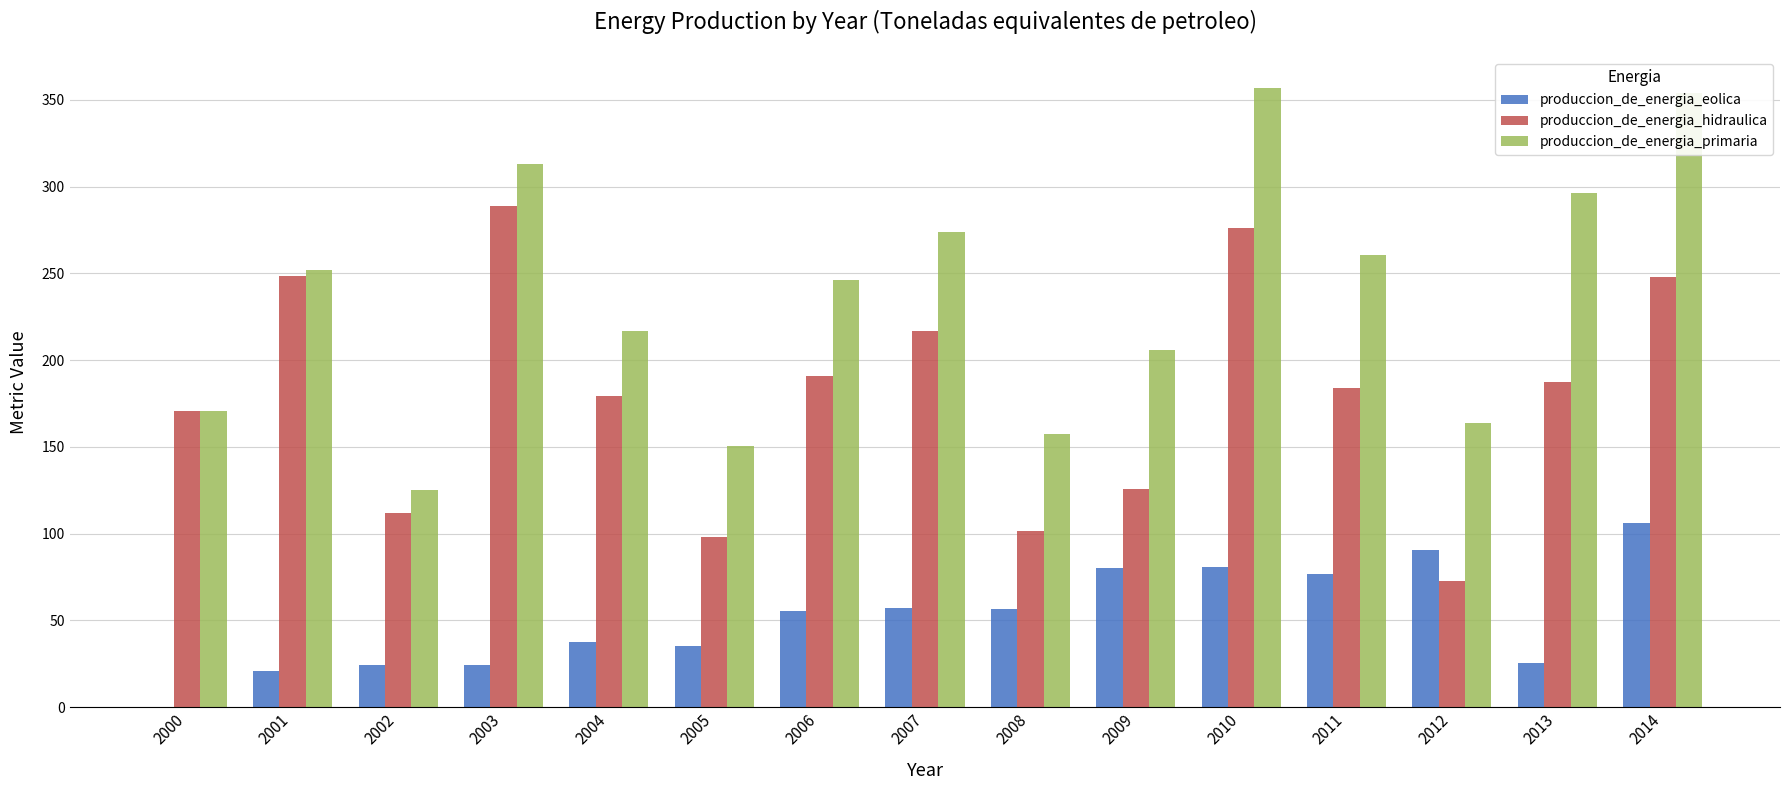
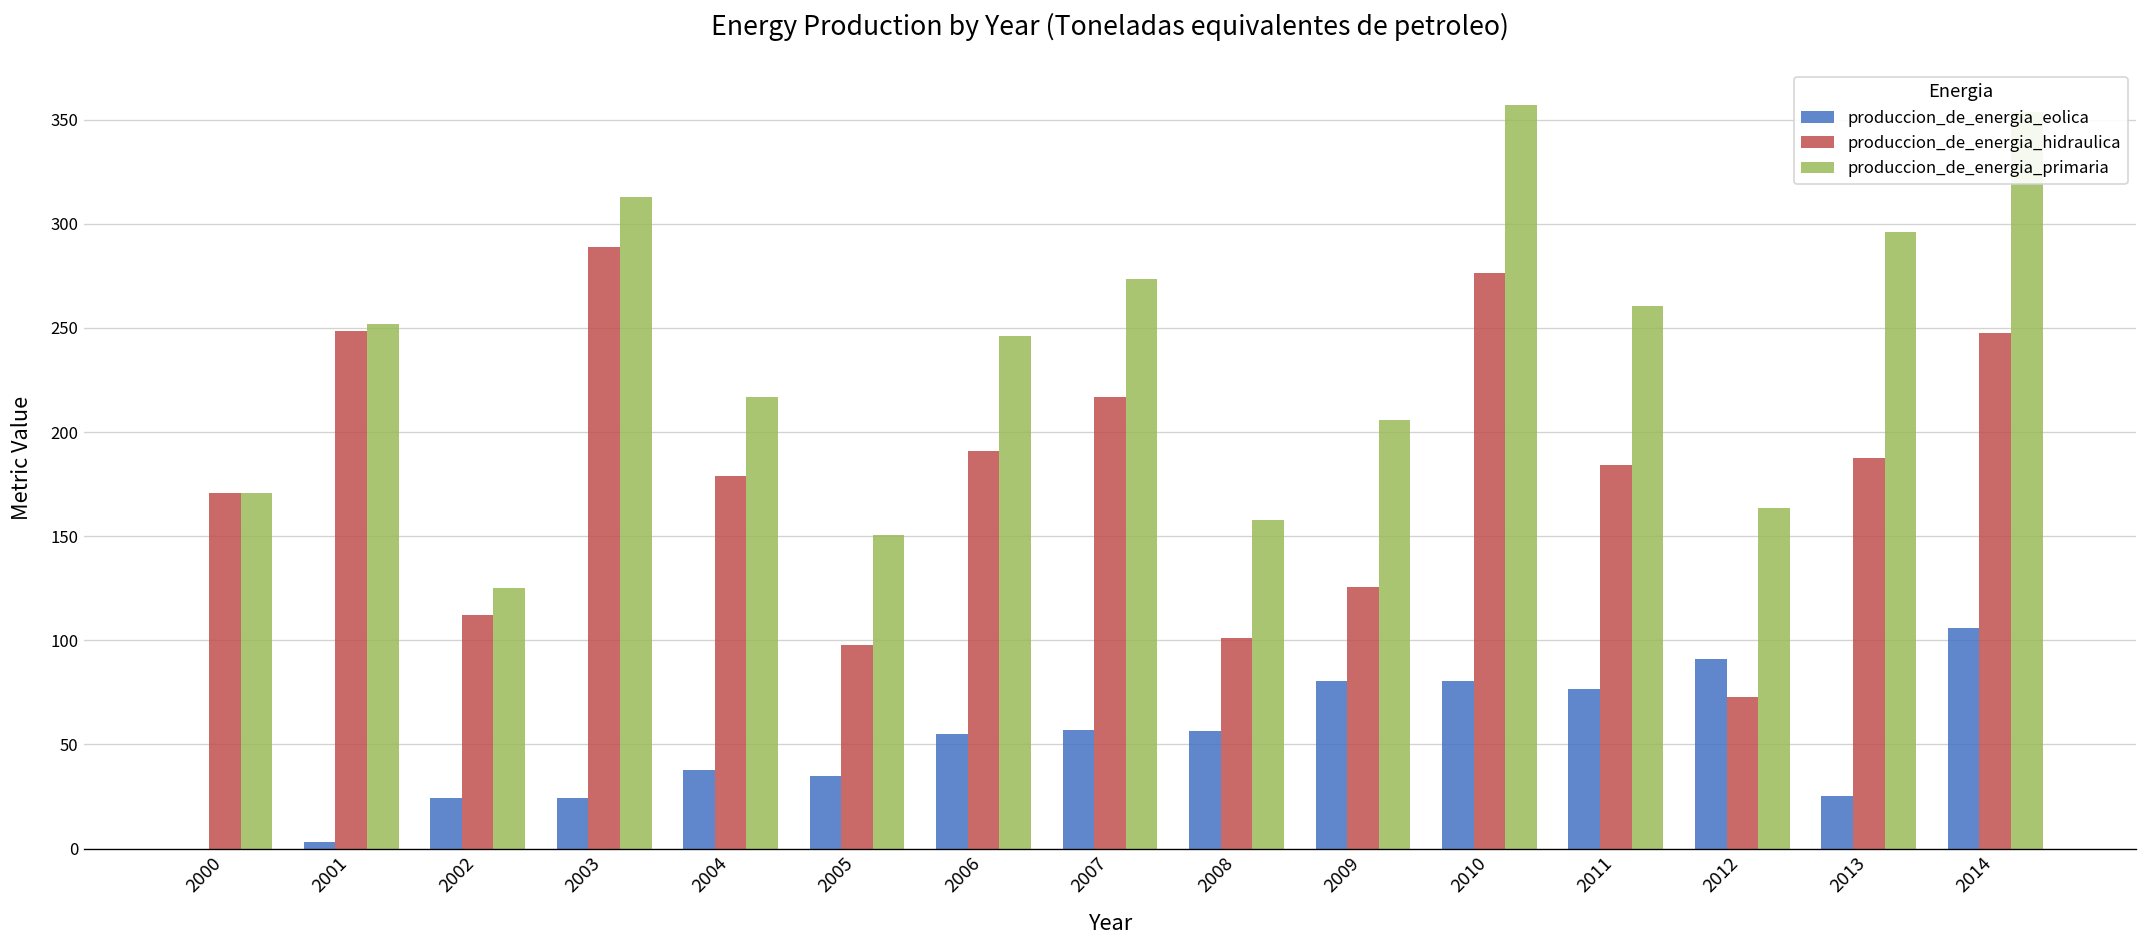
produccion_de_energia_eolica, 2001: 21 -> 3
